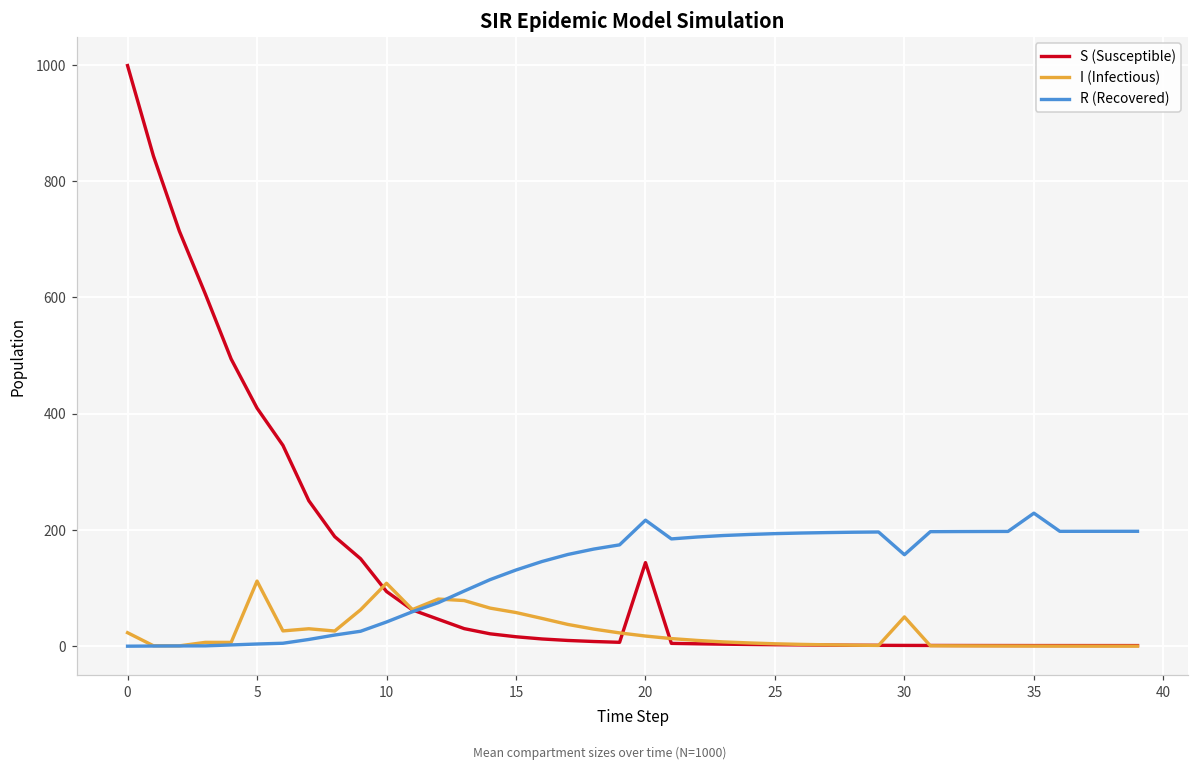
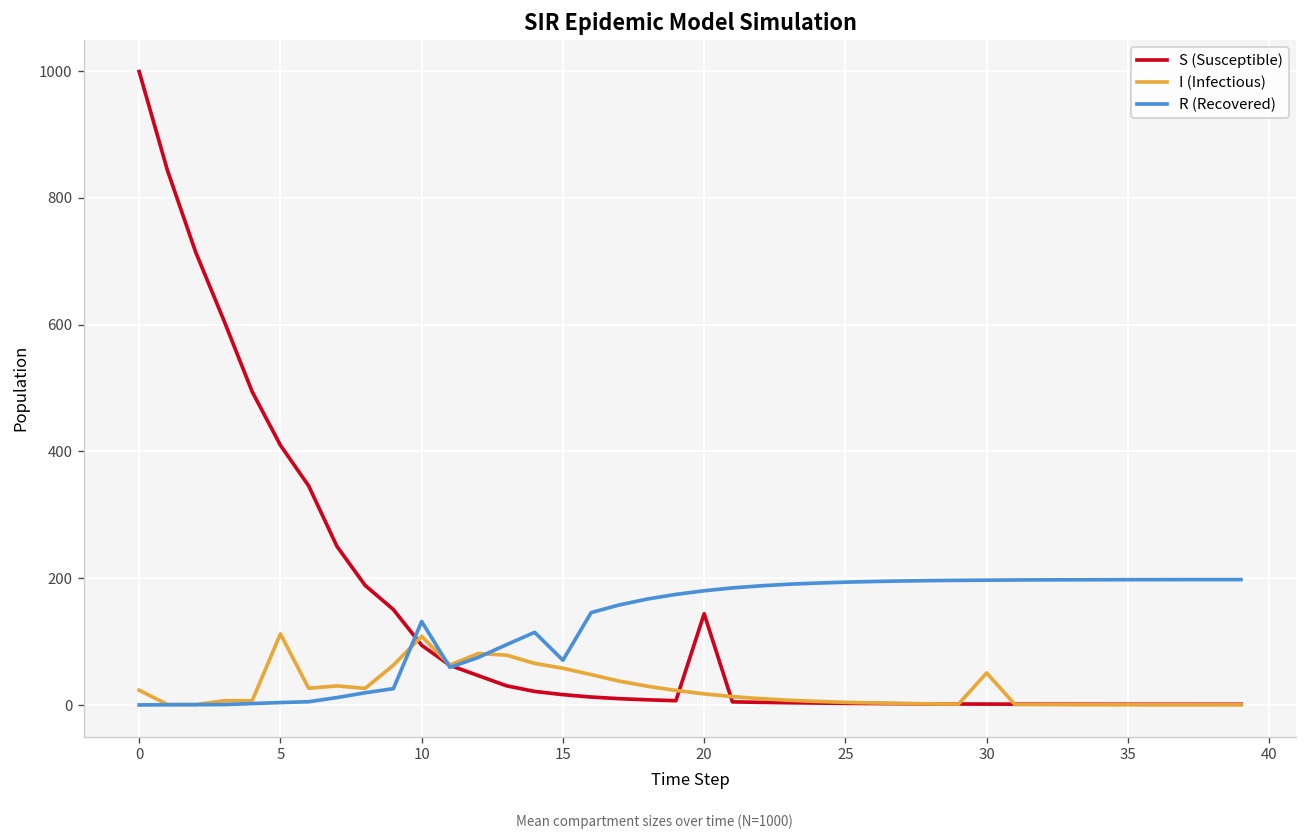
R (Recovered), 10: 40 -> 130
R (Recovered), 15: 130 -> 70
R (Recovered), 20: 220 -> 180
R (Recovered), 30: 160 -> 200
R (Recovered), 35: 230 -> 200
